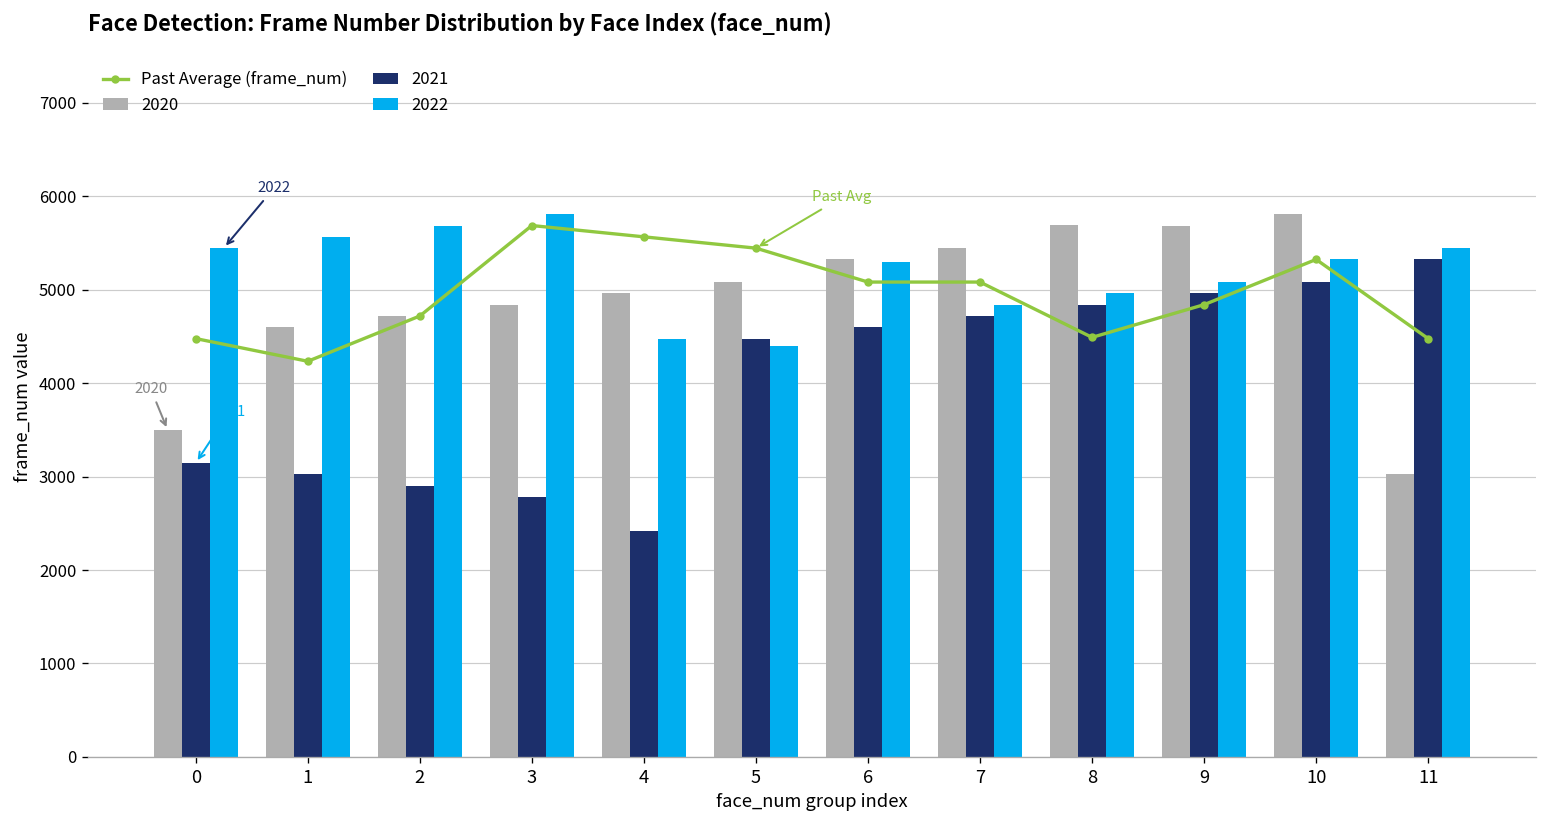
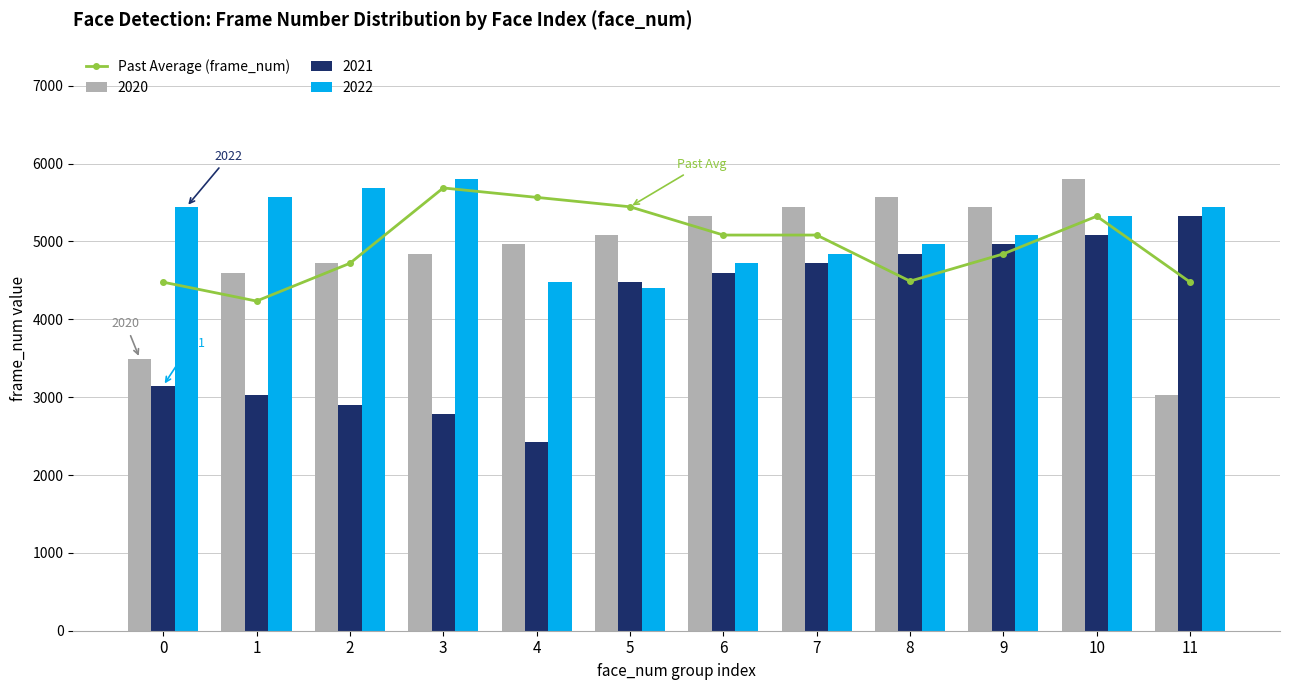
2022, 6: 5300 -> 4700
2020, 8: 5700 -> 5600
2020, 9: 5700 -> 5400
